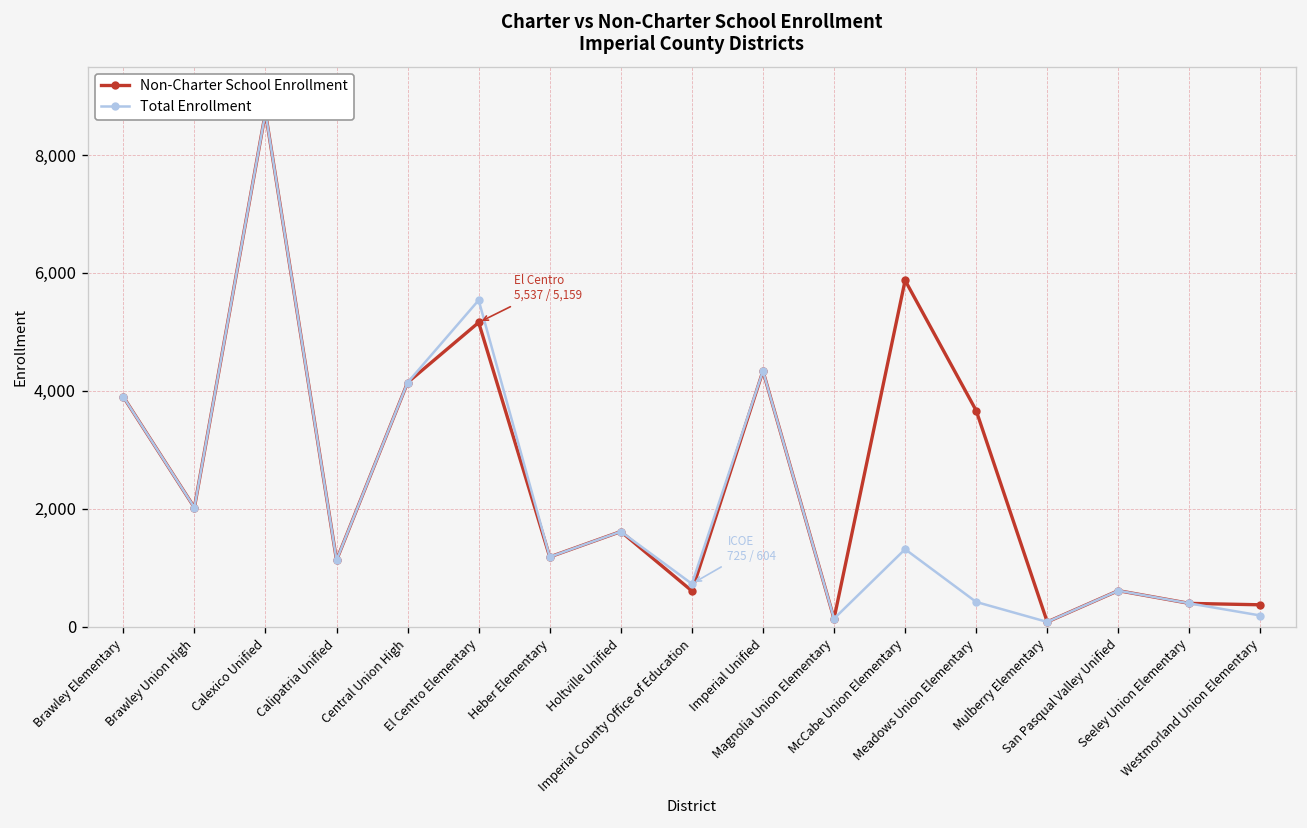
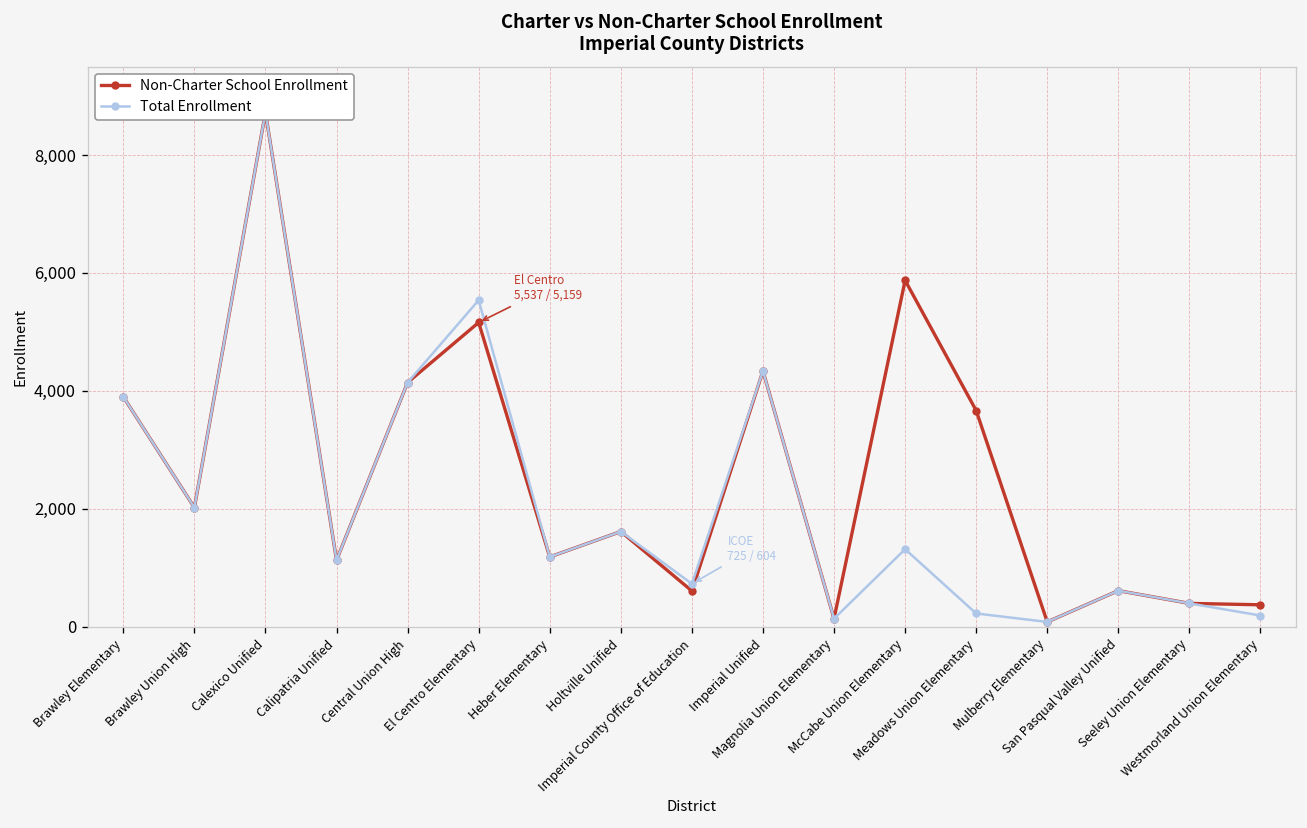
Total Enrollment, Meadows Union Elementary: 400 -> 200
